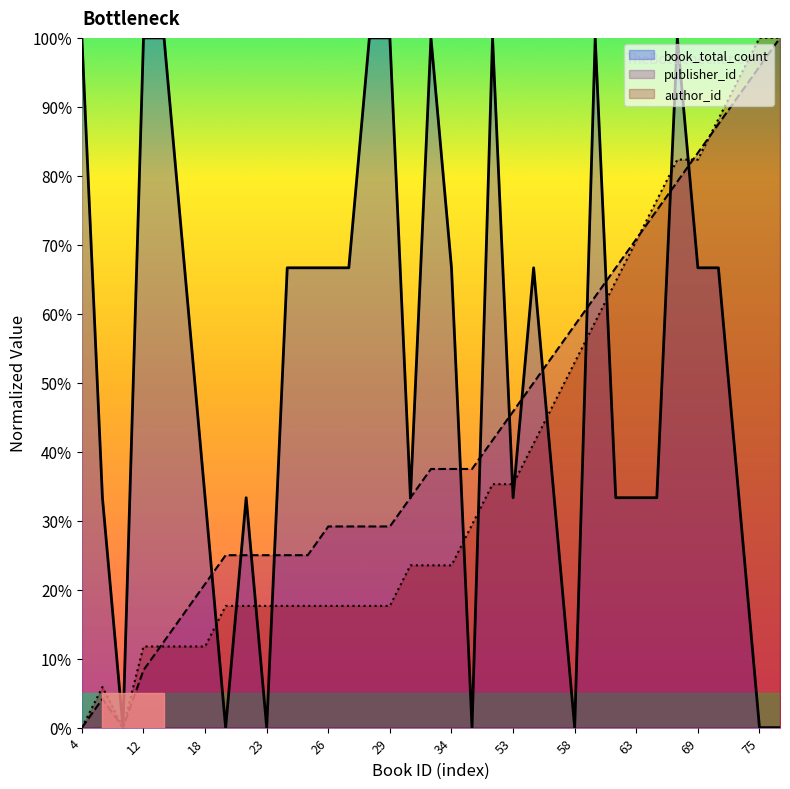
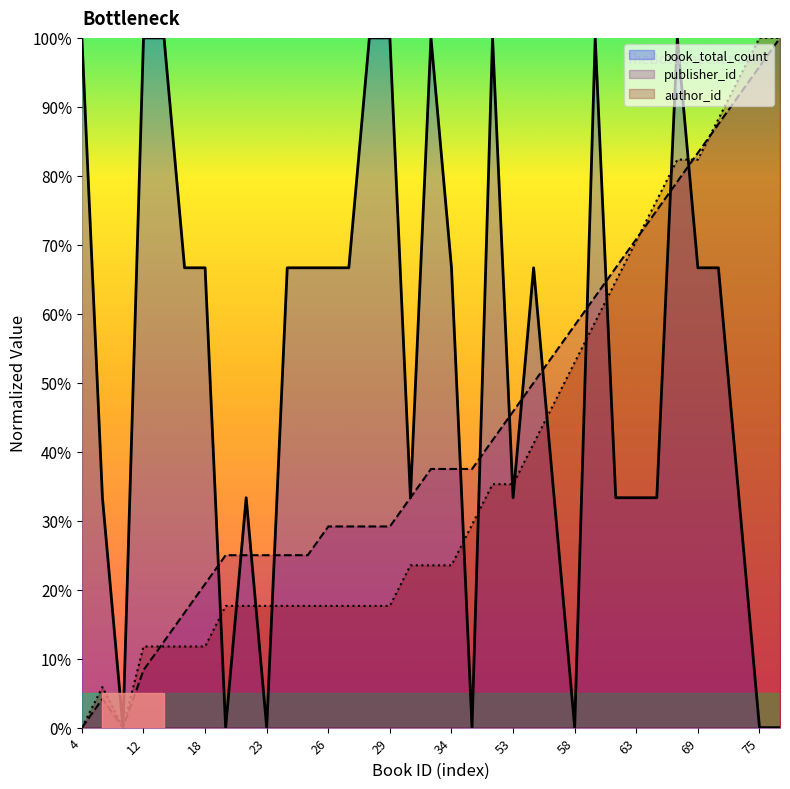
book_total_count, 18: 33% -> 67%
